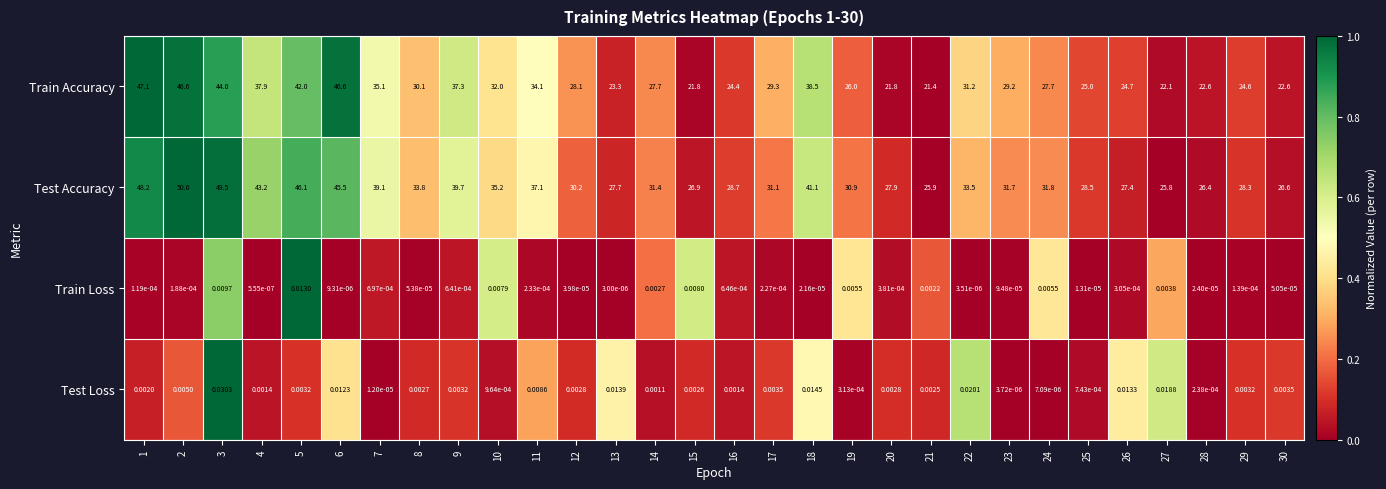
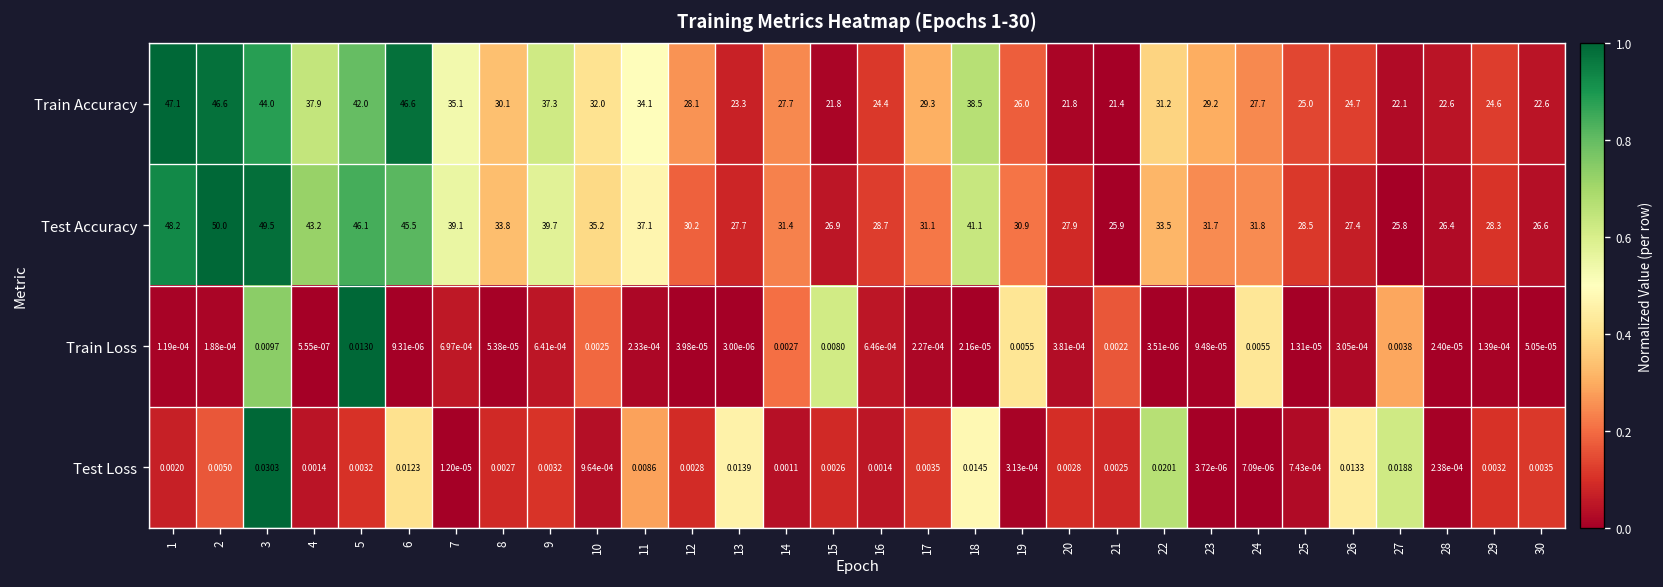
Train Loss, 10: 0.0079 -> 0.0025
